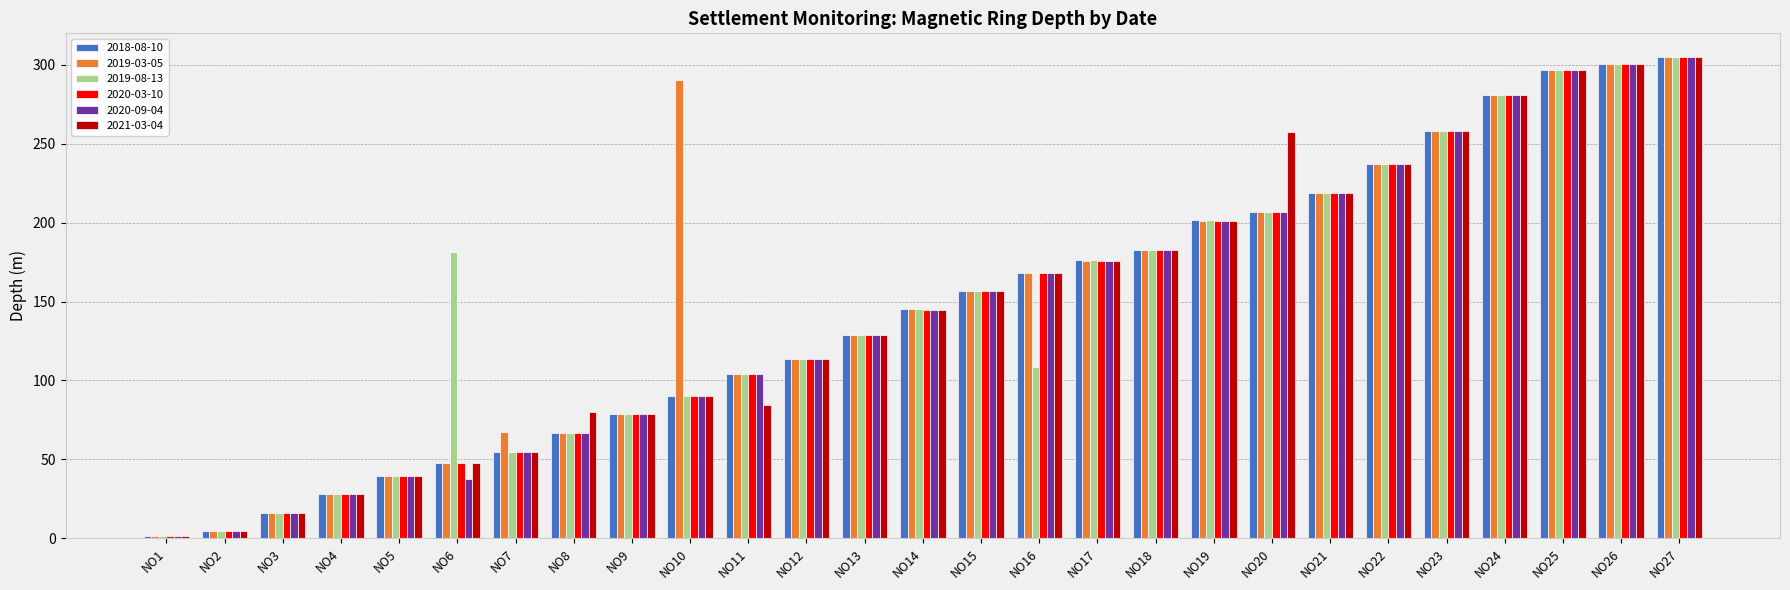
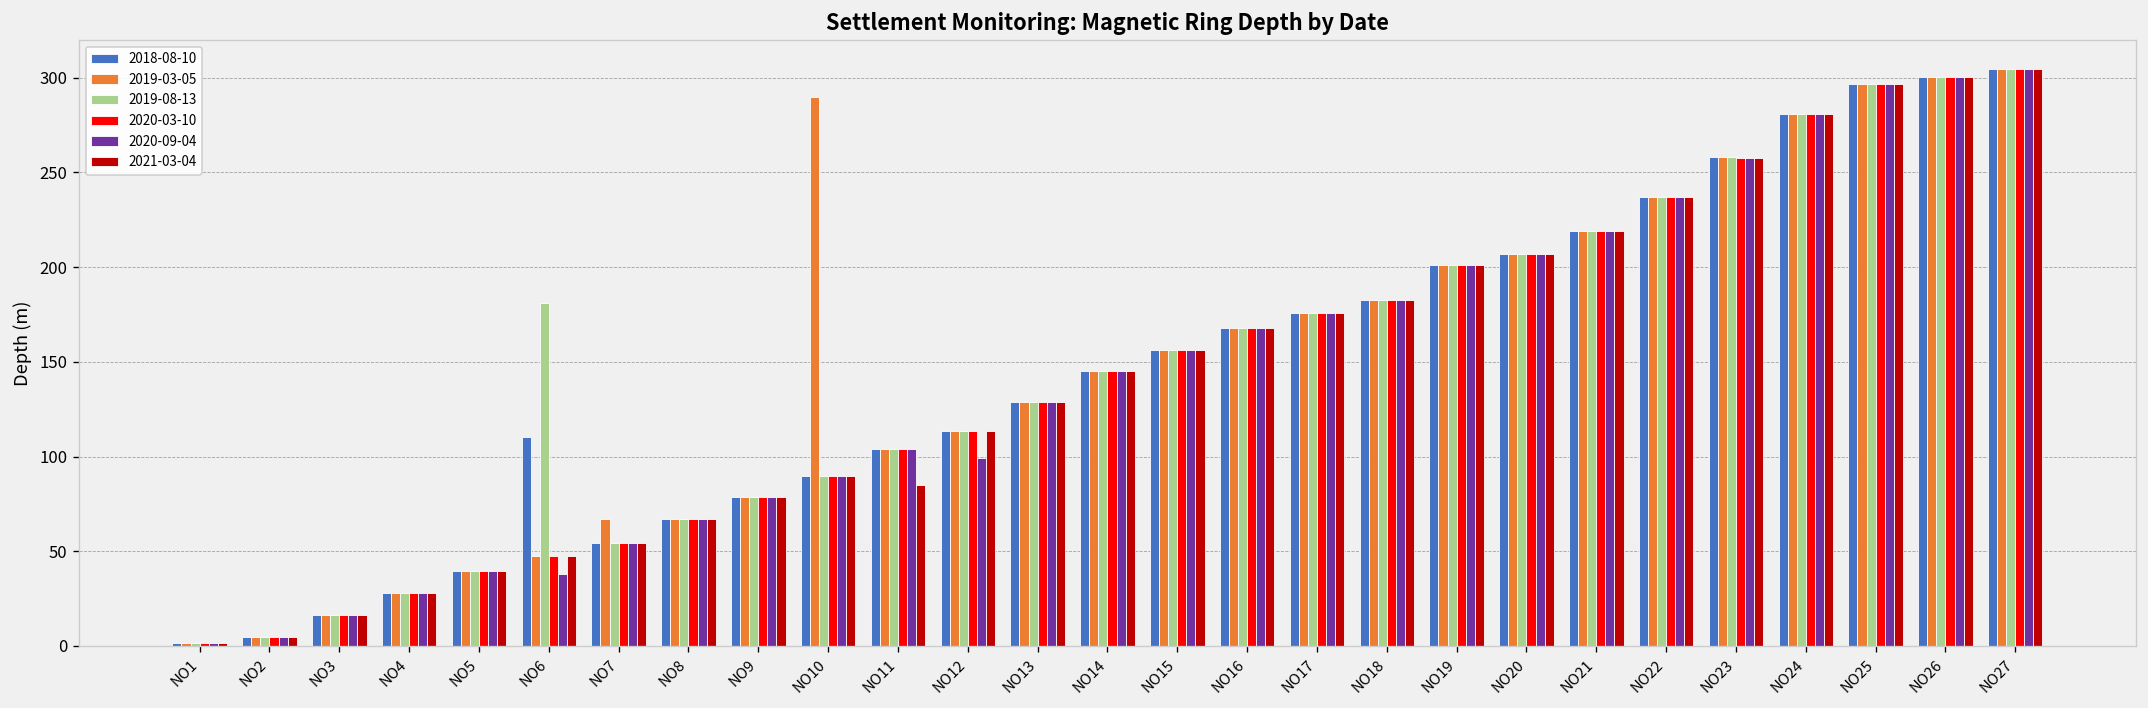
2018-08-10, NO6: 48 -> 110
2021-03-04, NO8: 80 -> 67
2020-09-04, NO12: 113 -> 99
2019-08-13, NO16: 109 -> 168
2021-03-04, NO20: 258 -> 207
